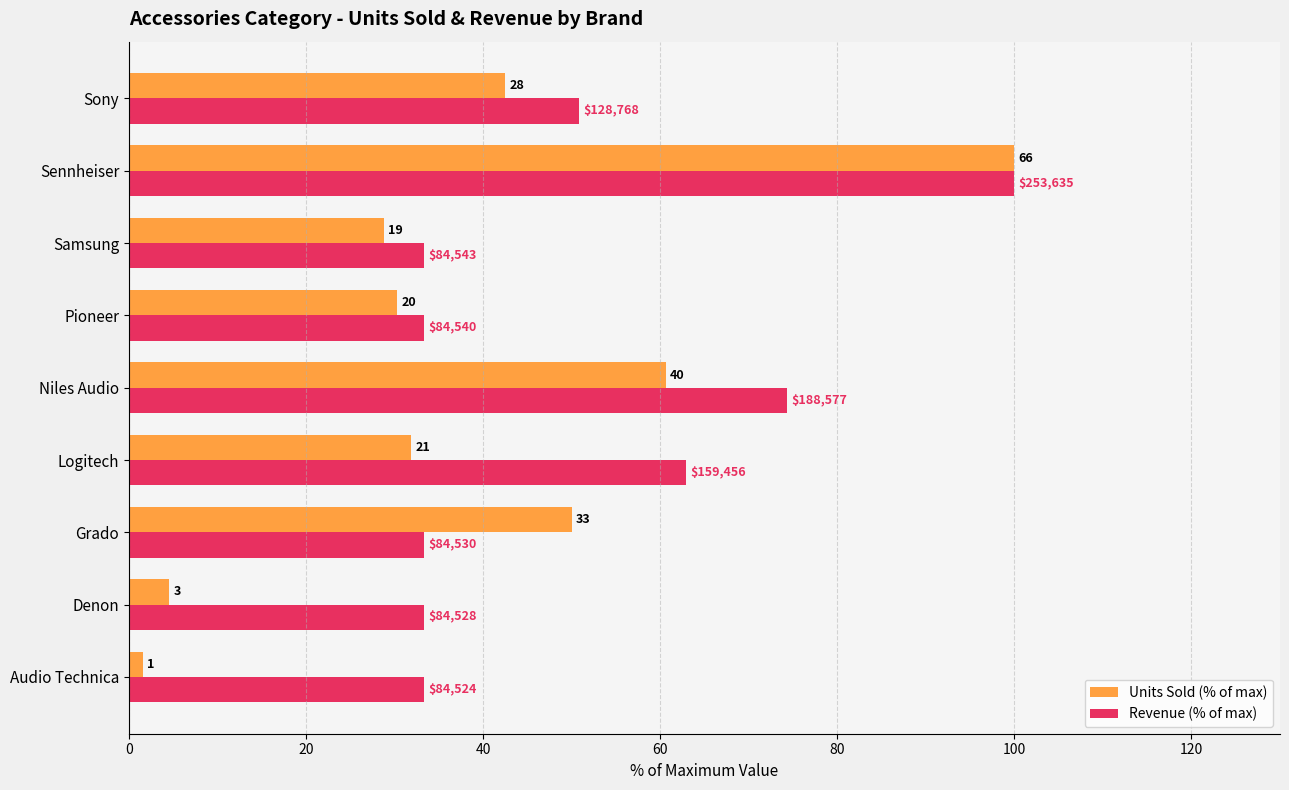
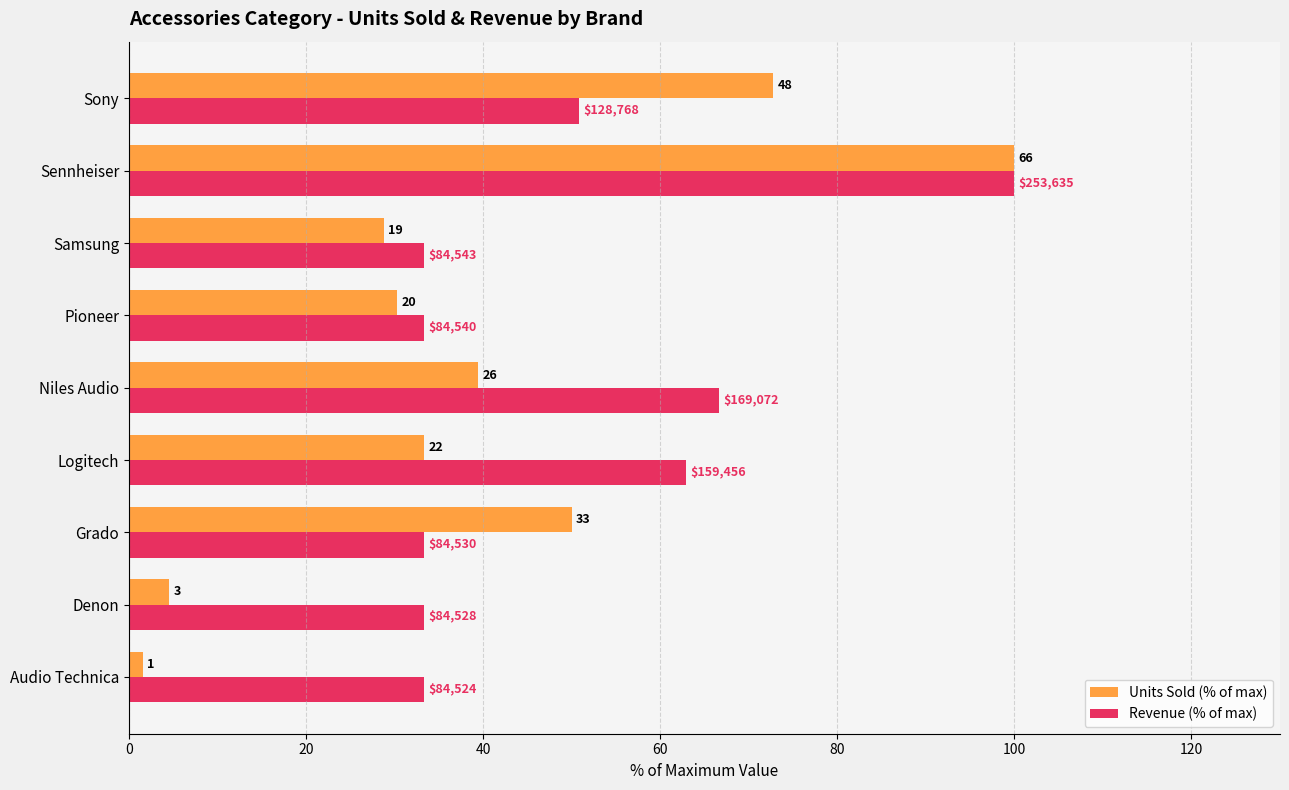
Units Sold (% of max), Sony: 28 -> 48
Units Sold (% of max), Niles Audio: 40 -> 26
Revenue (% of max), Niles Audio: $188,577 -> $169,072
Units Sold (% of max), Logitech: 21 -> 22
